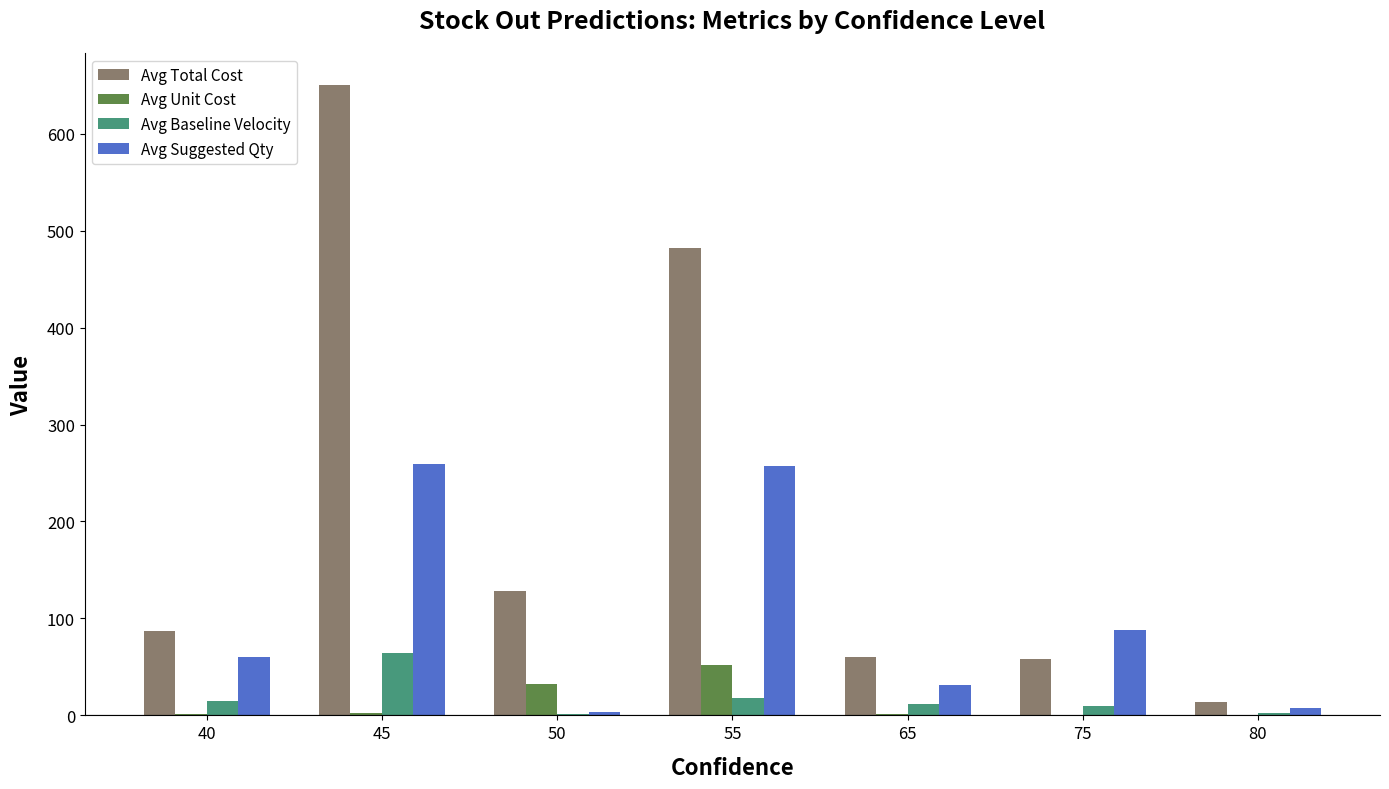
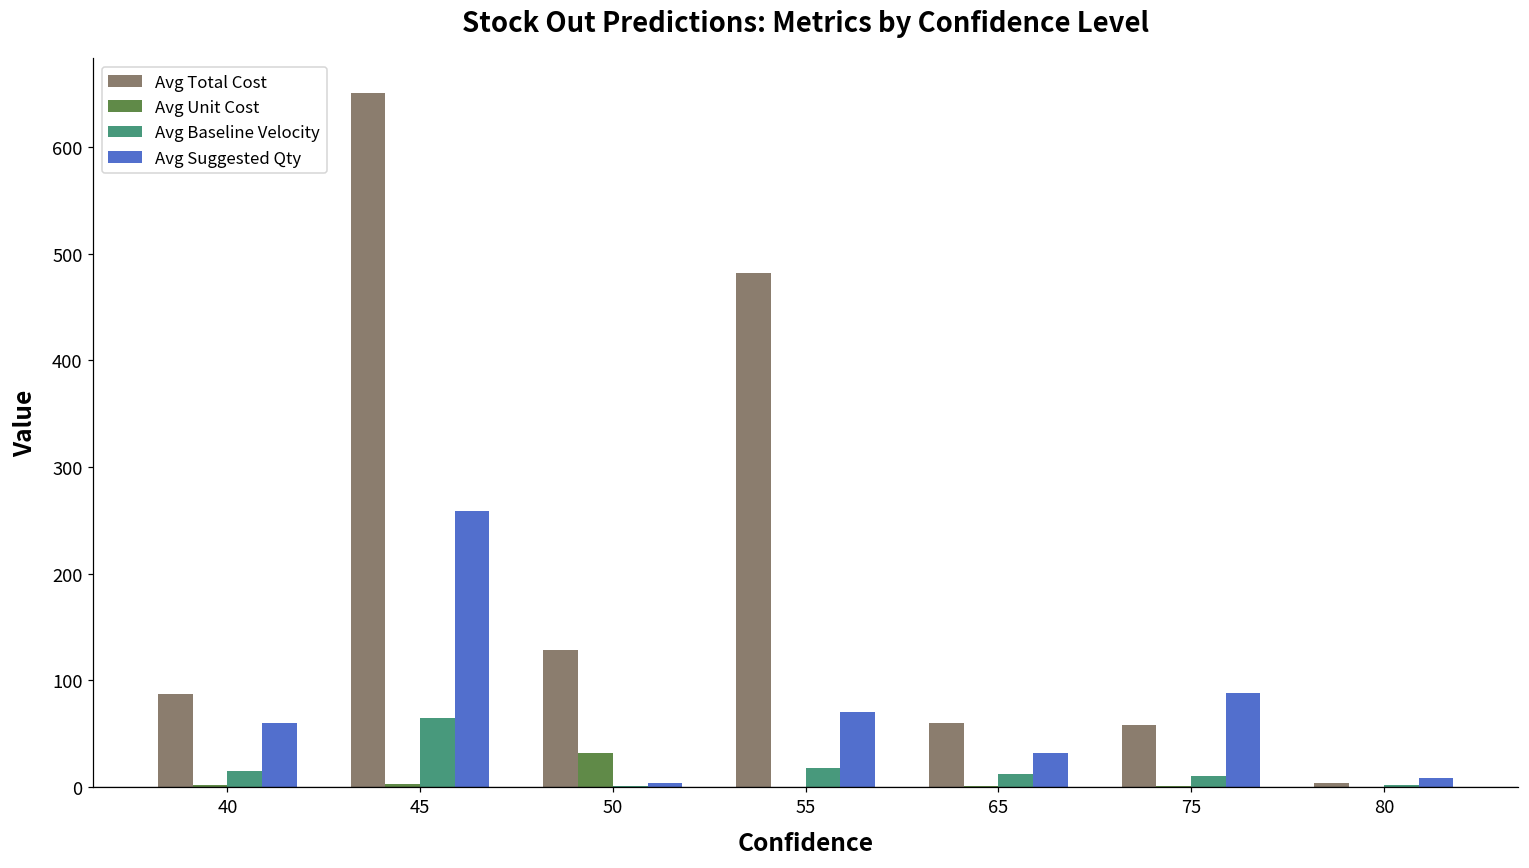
Avg Unit Cost, 55: 50 -> 0
Avg Suggested Qty, 55: 260 -> 70
Avg Total Cost, 80: 10 -> 0
